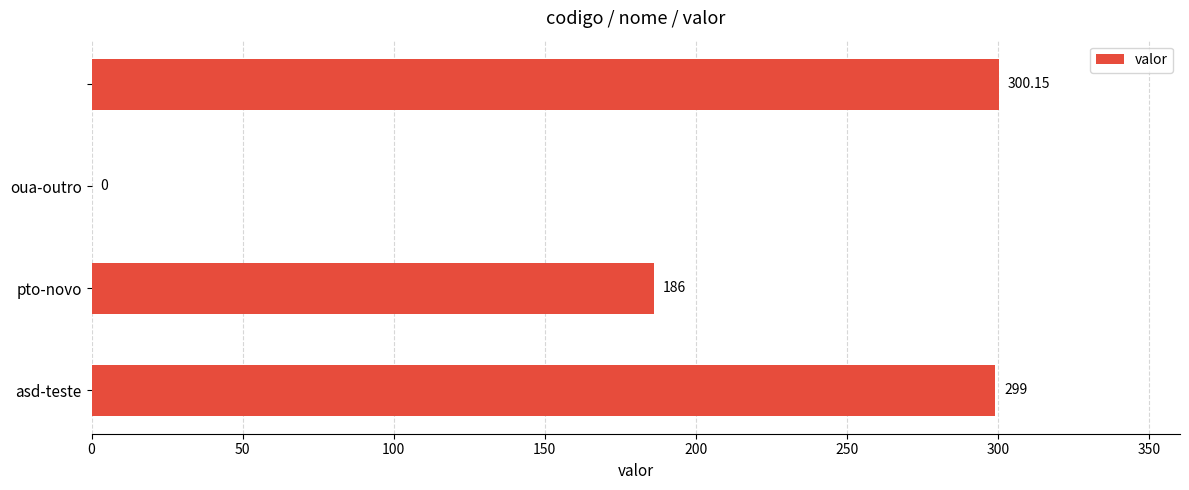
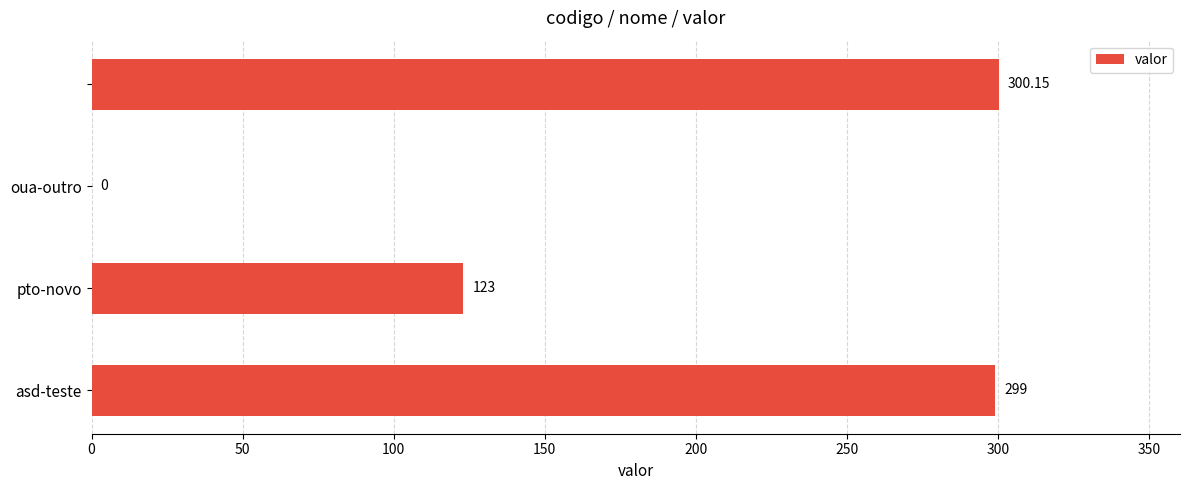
pto-novo: 186 -> 123
